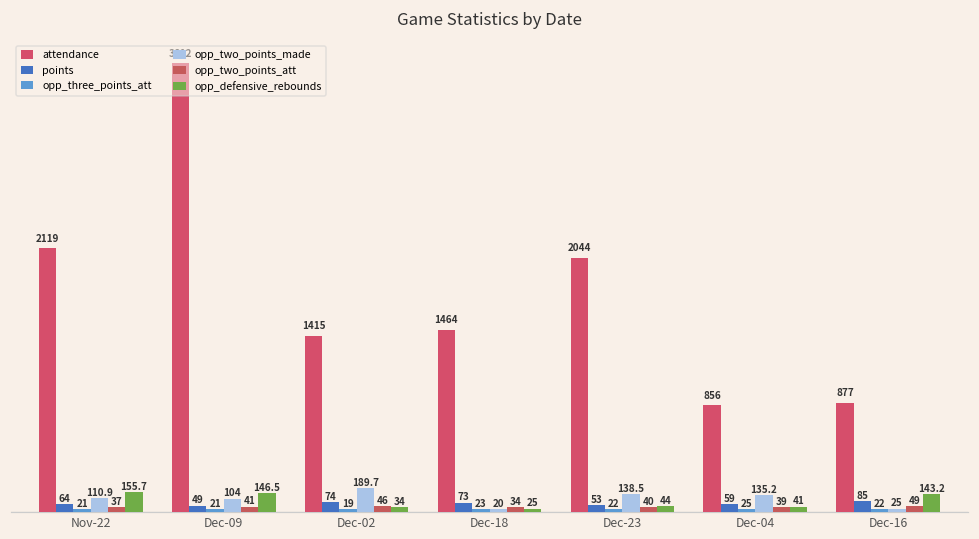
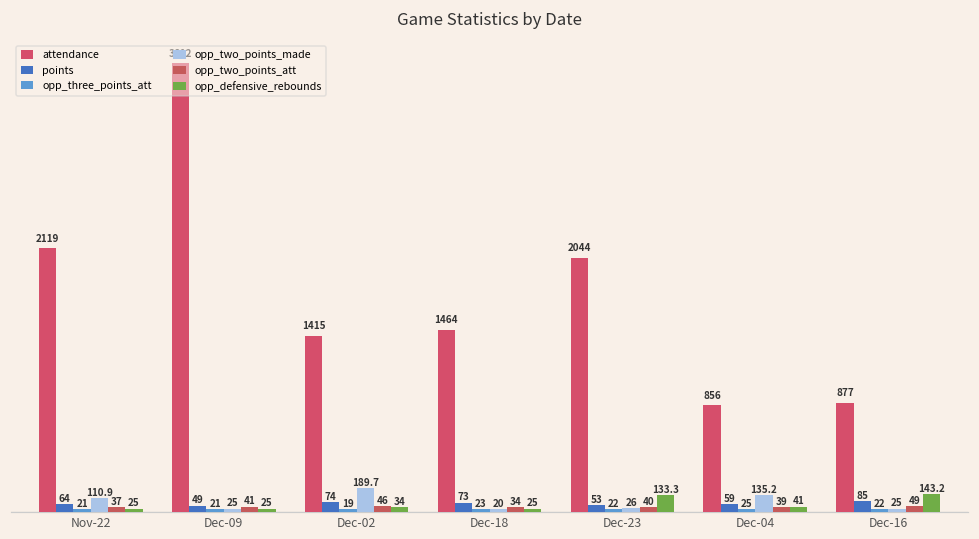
opp_defensive_rebounds, Nov-22: 155.7 -> 25
opp_two_points_made, Dec-09: 104 -> 25
opp_defensive_rebounds, Dec-09: 146.5 -> 25
opp_two_points_made, Dec-23: 138.5 -> 26
opp_defensive_rebounds, Dec-23: 44 -> 133.3
